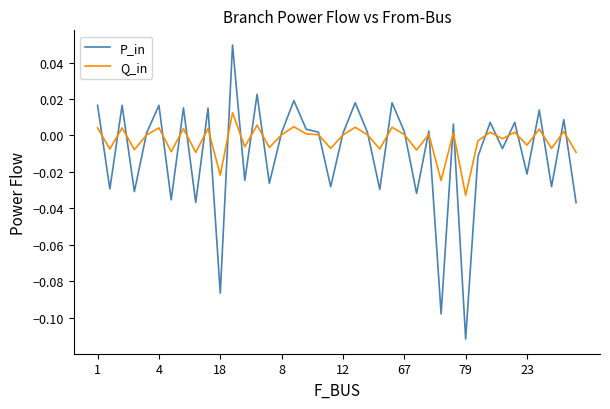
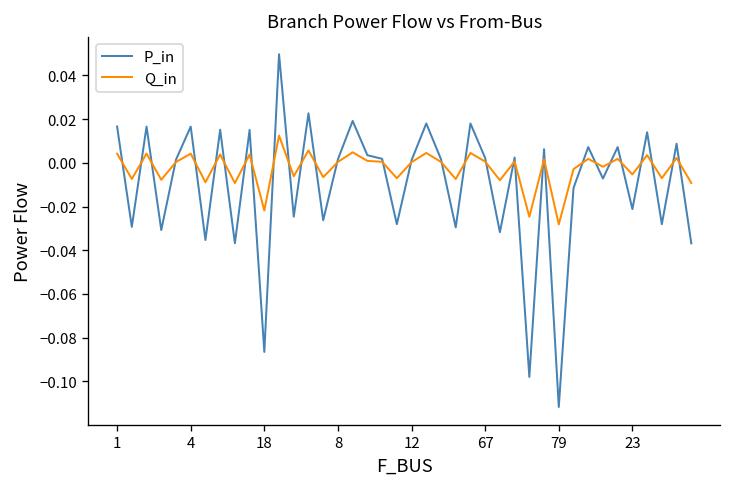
Q_in, 79: -0.033 -> -0.028
